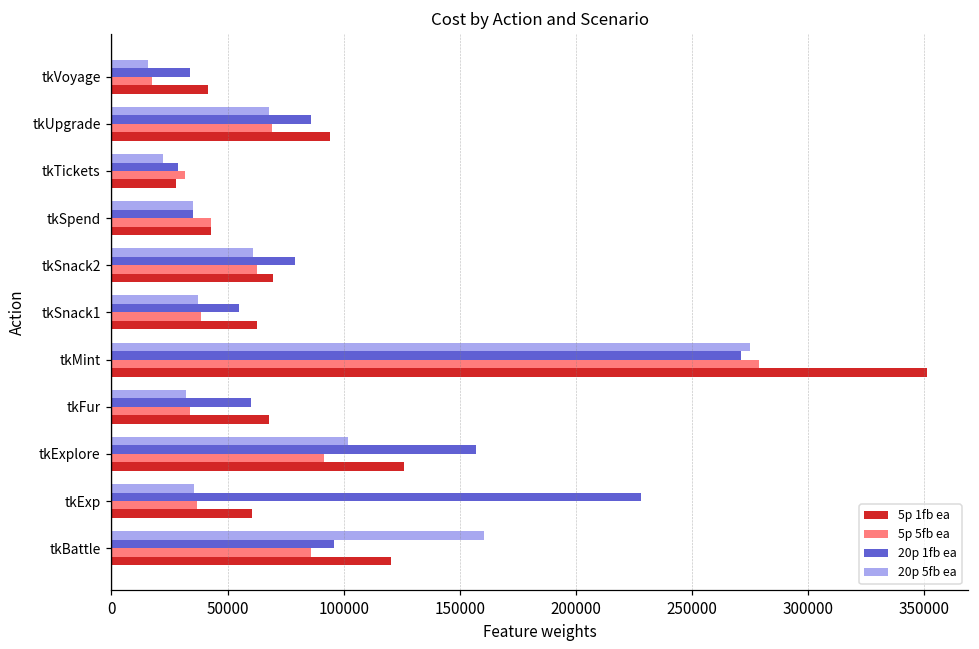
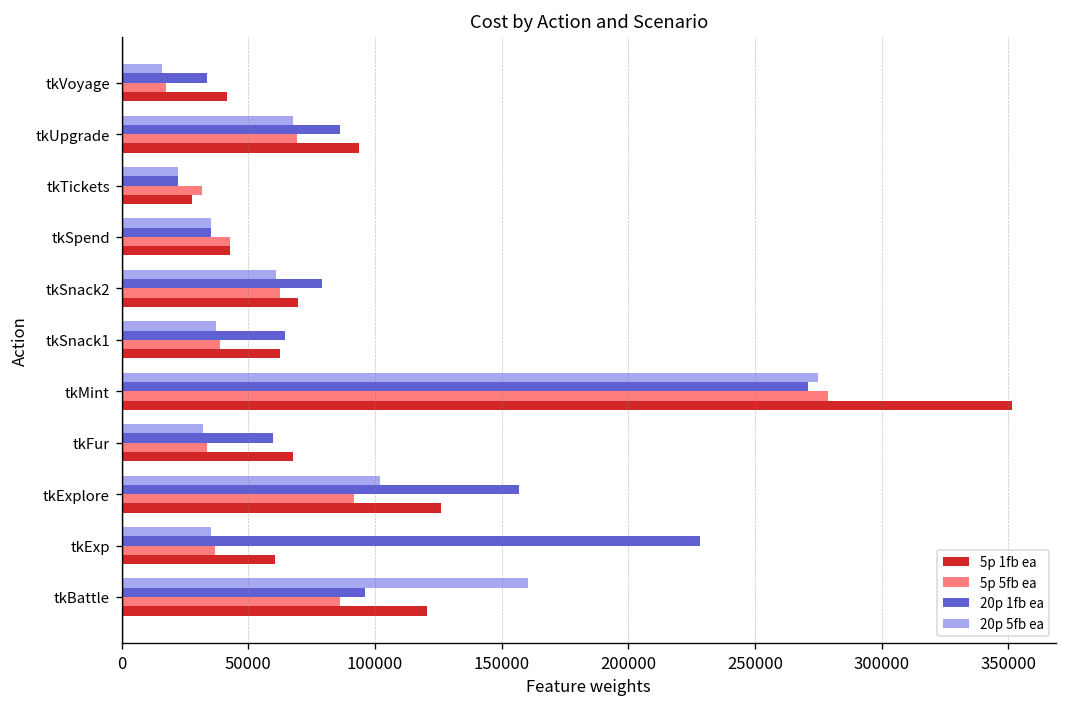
20p 1fb ea, tkTickets: 29000 -> 22000
20p 1fb ea, tkSnack1: 55000 -> 64000
